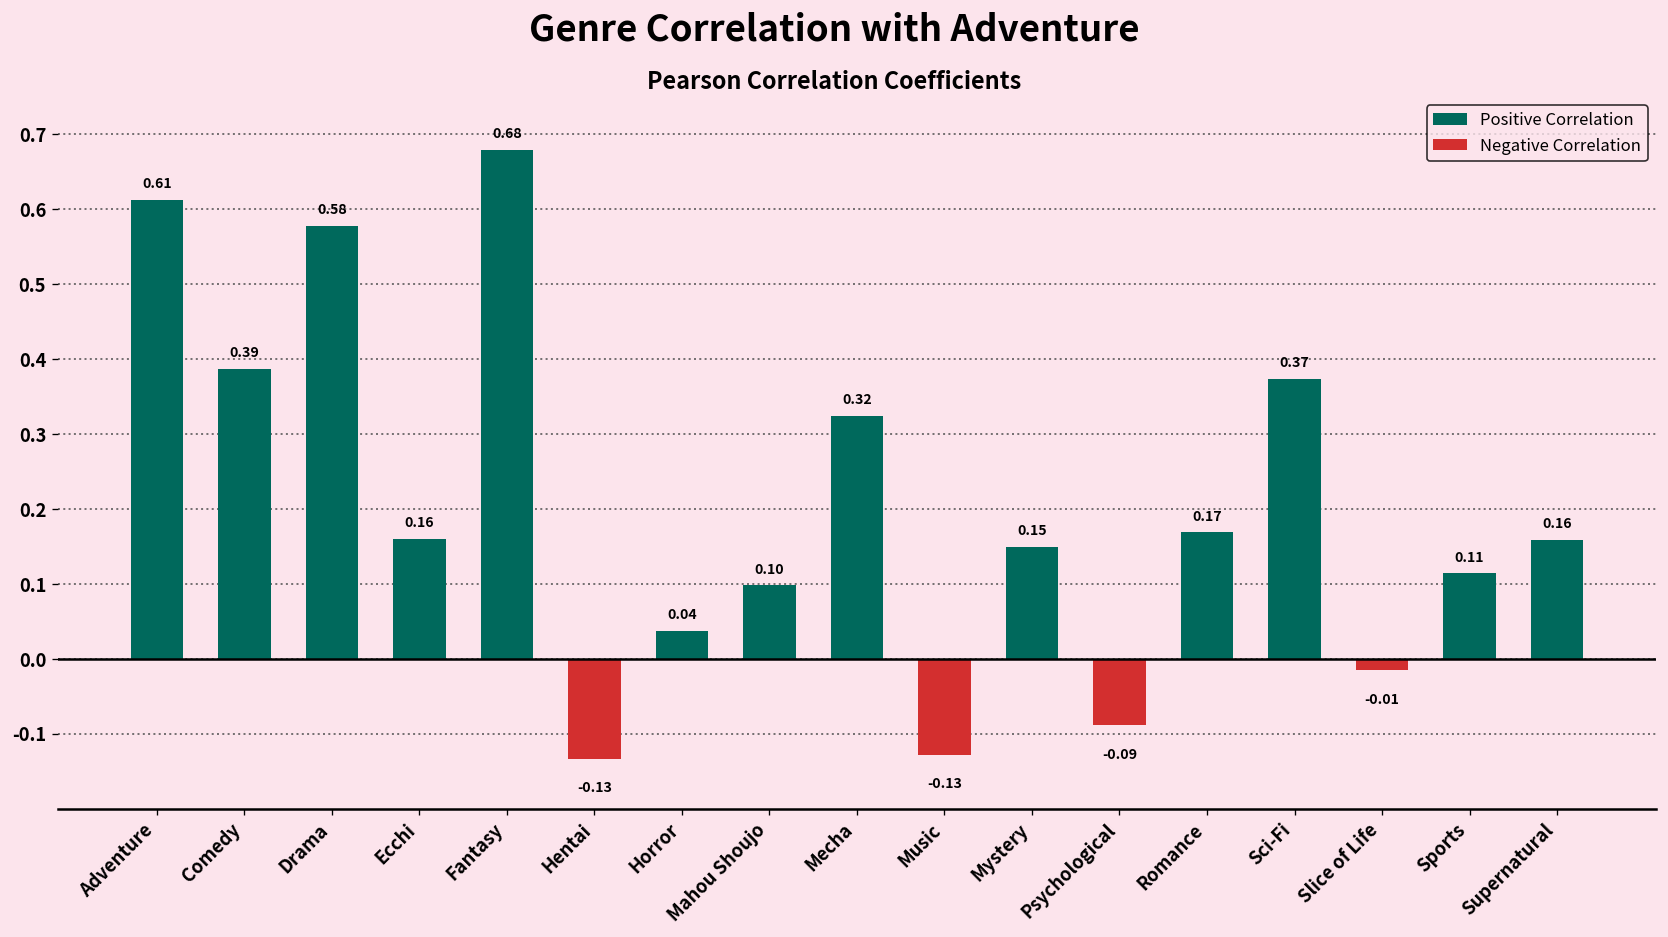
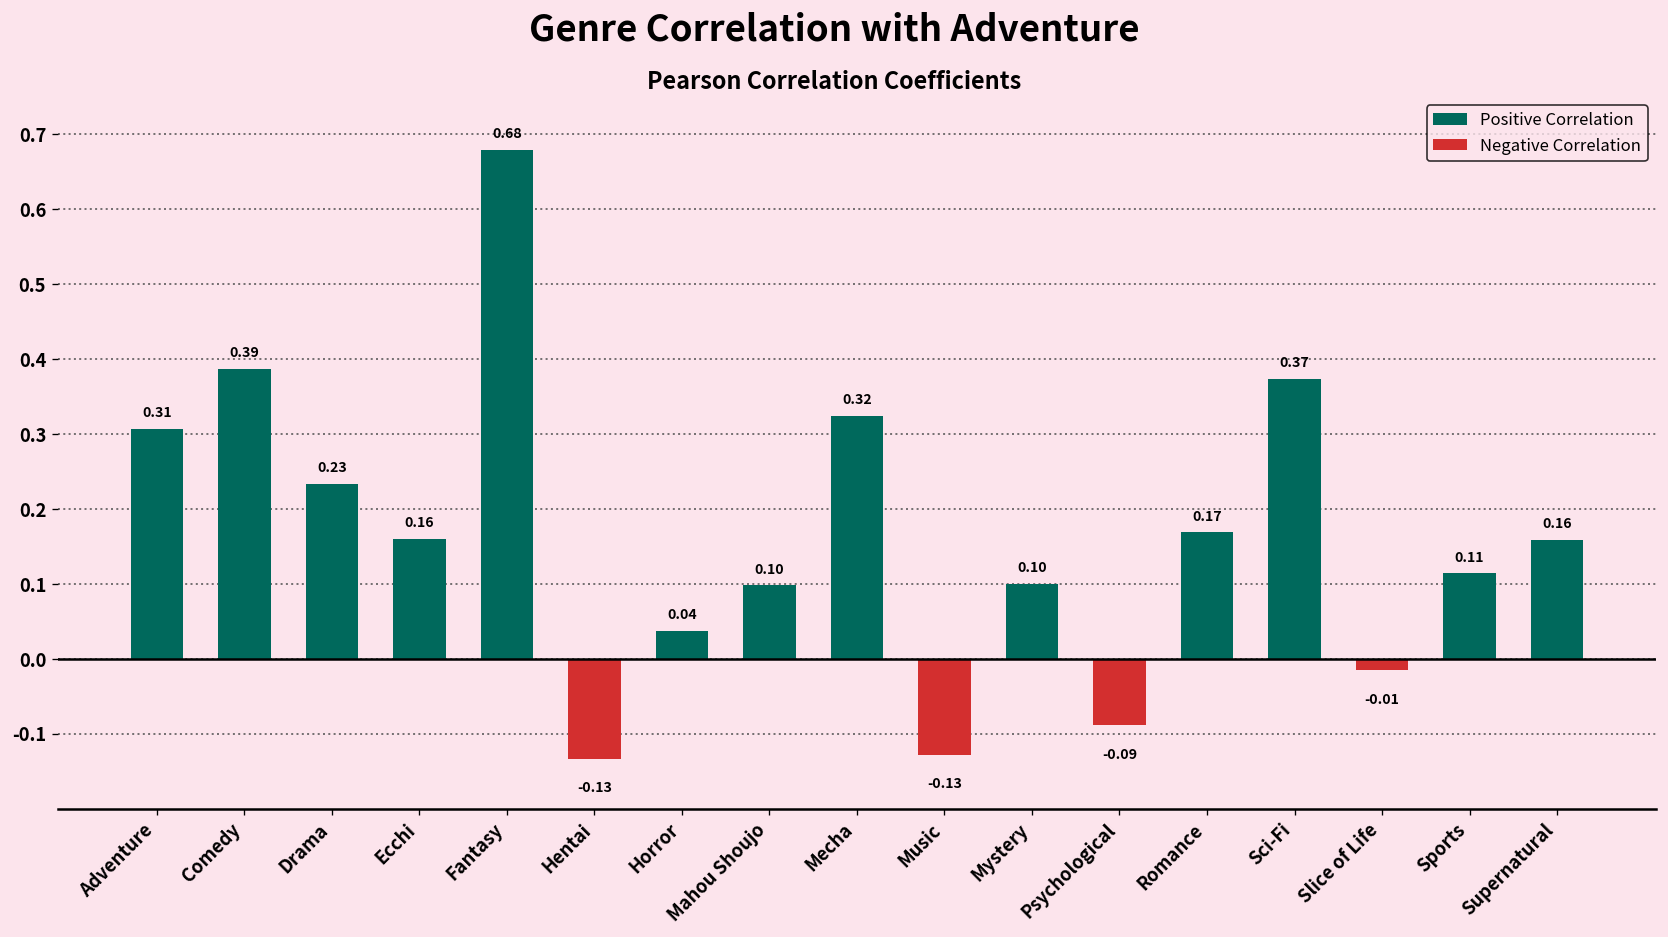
Adventure: 0.61 -> 0.31
Drama: 0.58 -> 0.23
Mystery: 0.15 -> 0.10
